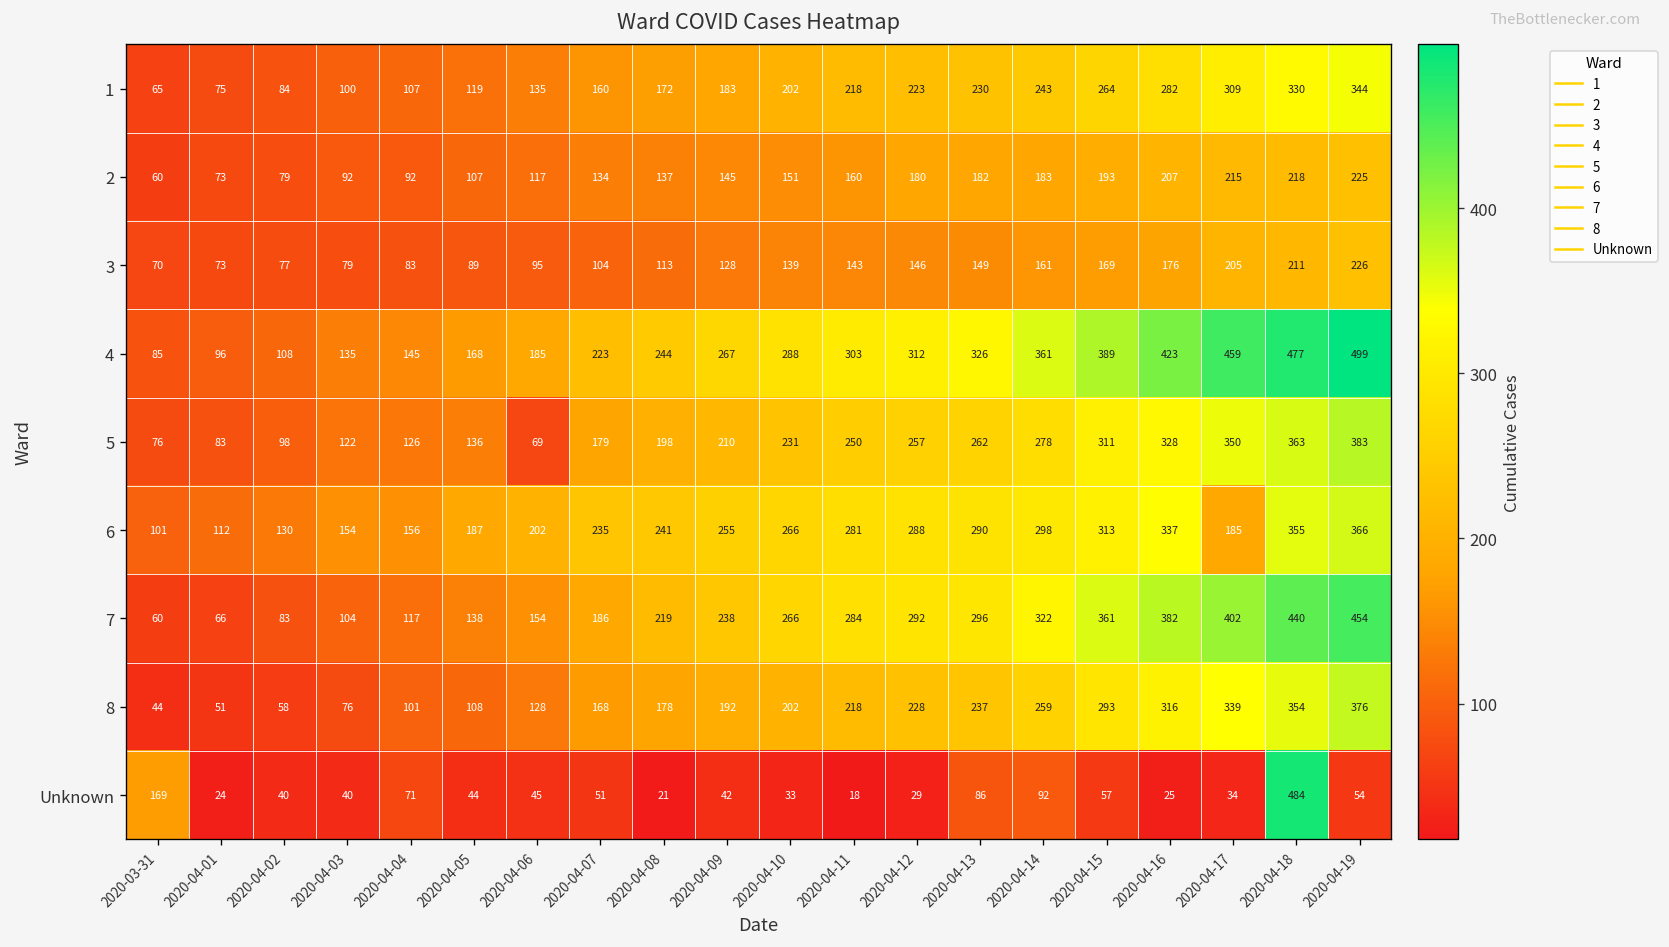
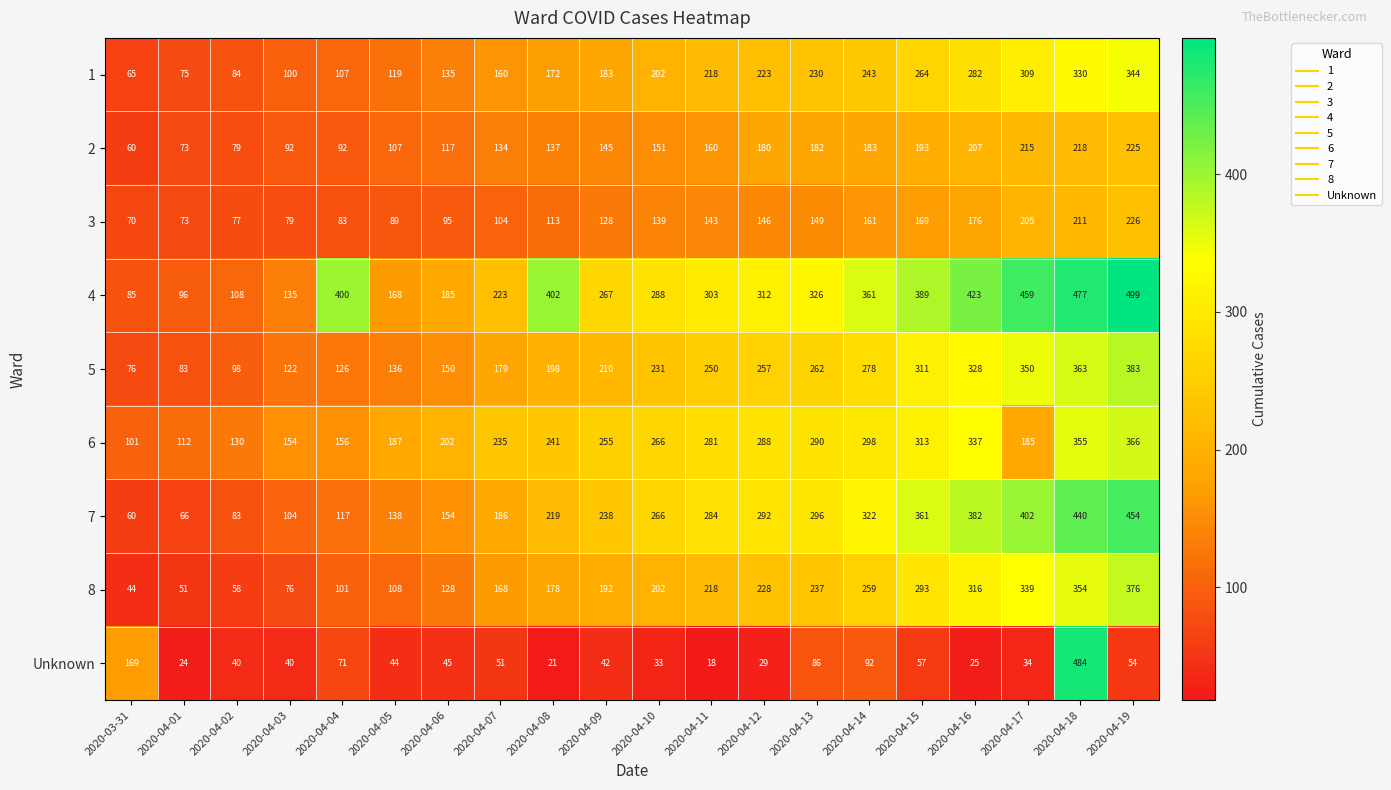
4, 2020-04-04: 145 -> 400
4, 2020-04-08: 244 -> 402
5, 2020-04-06: 69 -> 150
